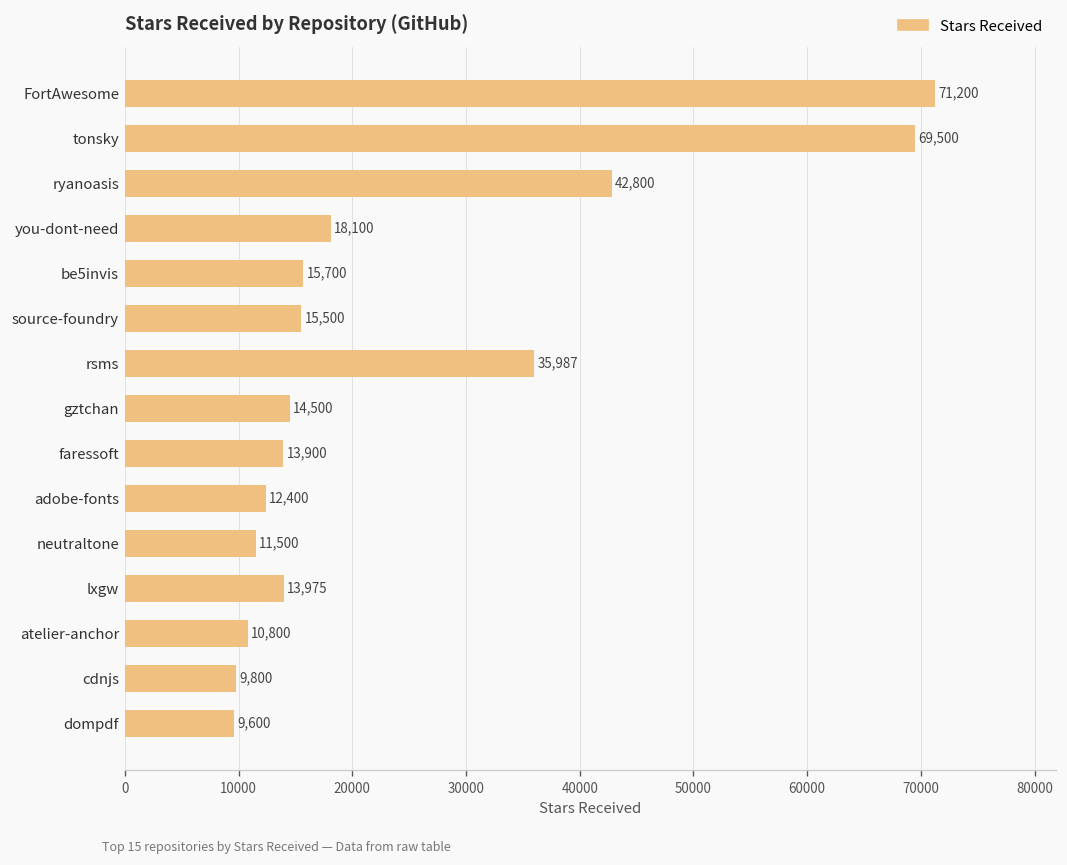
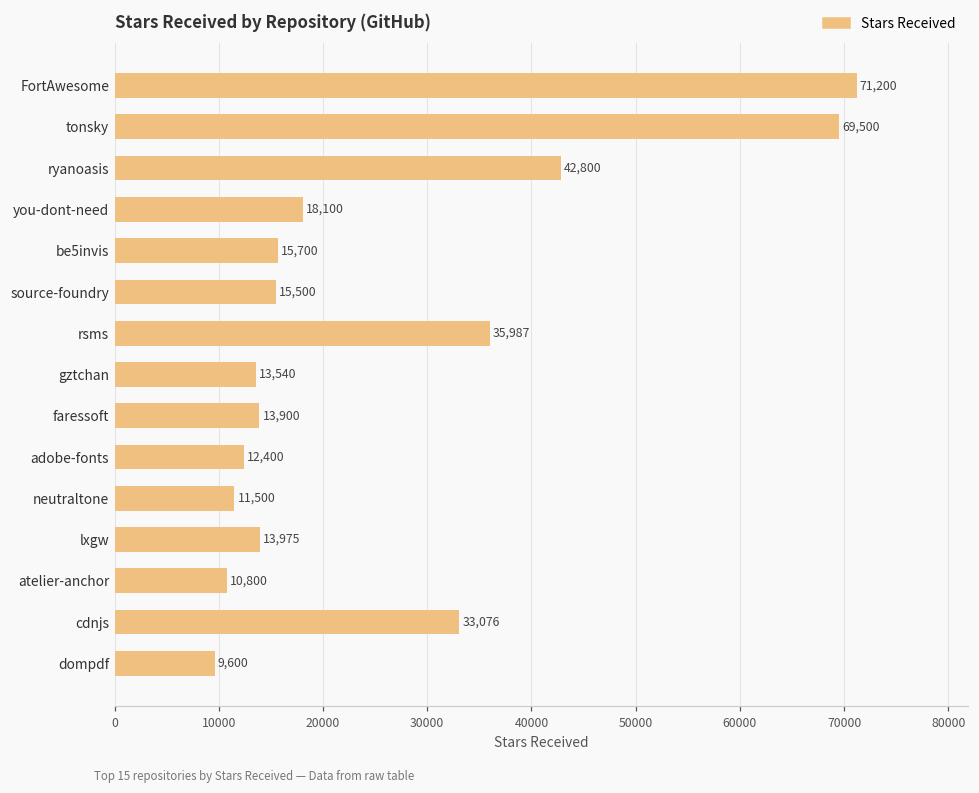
gztchan: 14,500 -> 13,540
cdnjs: 9,800 -> 33,076
